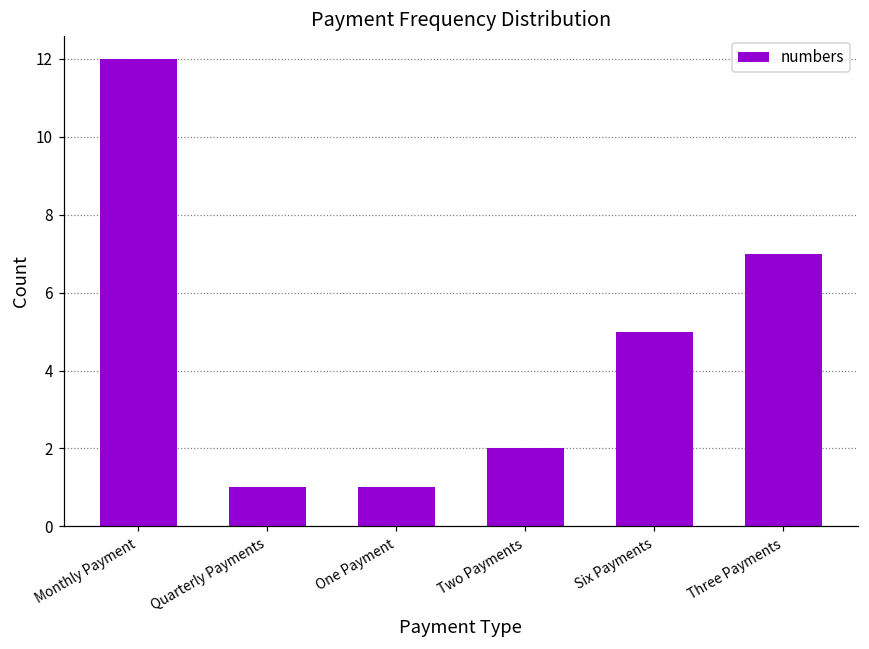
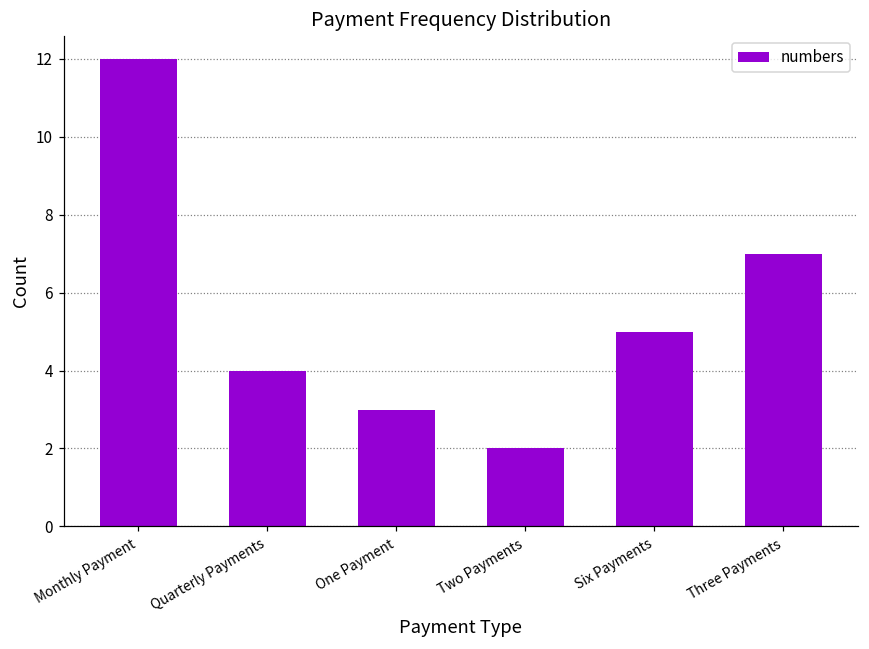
Quarterly Payments: 1 -> 4
One Payment: 1 -> 3
